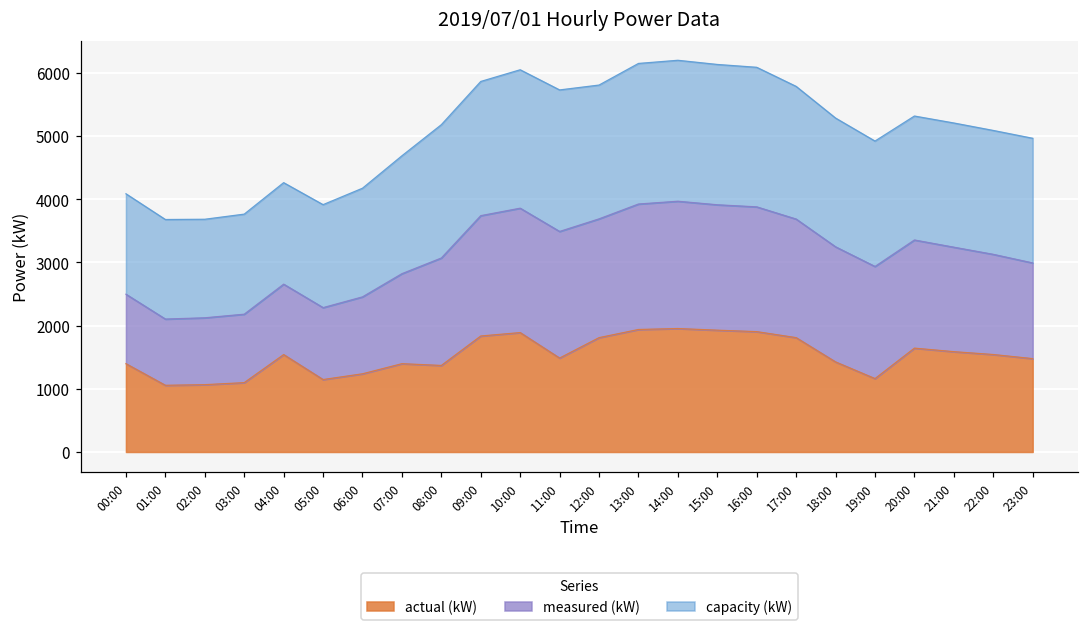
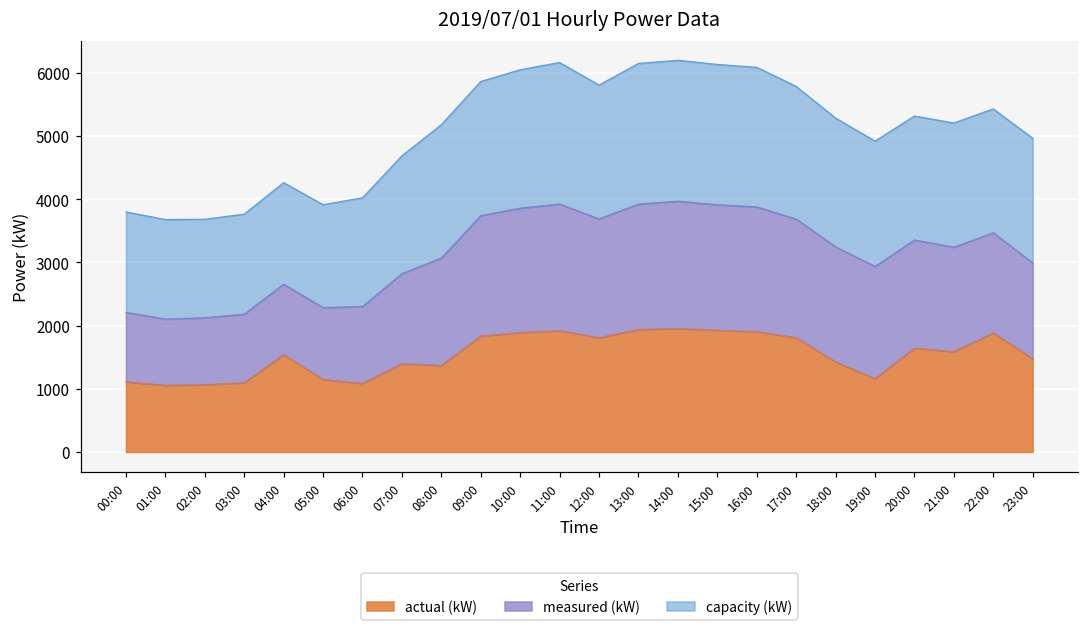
actual (kW), 00:00: 1400 -> 1100
actual (kW), 06:00: 1200 -> 1100
actual (kW), 11:00: 1500 -> 1900
actual (kW), 22:00: 1500 -> 1900
